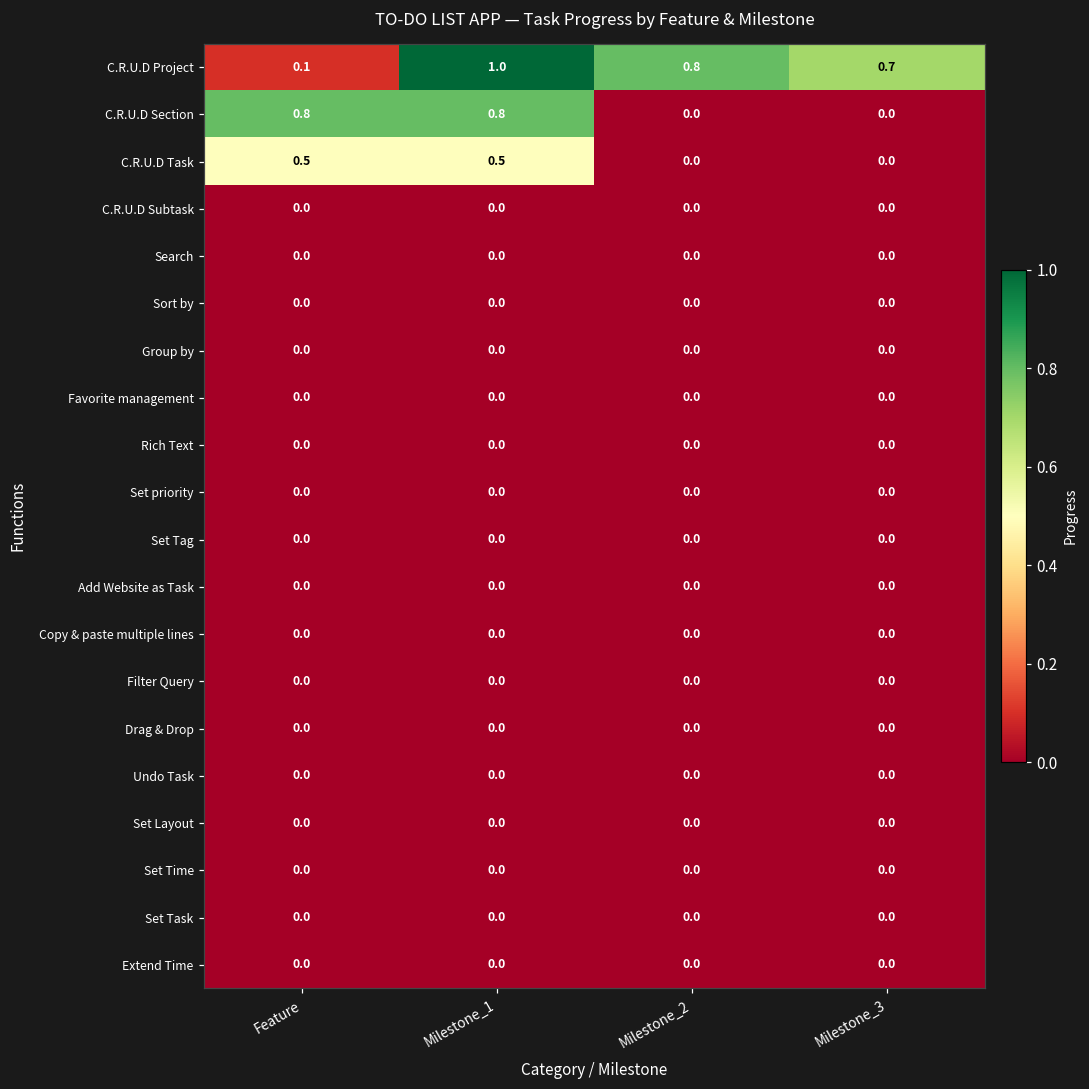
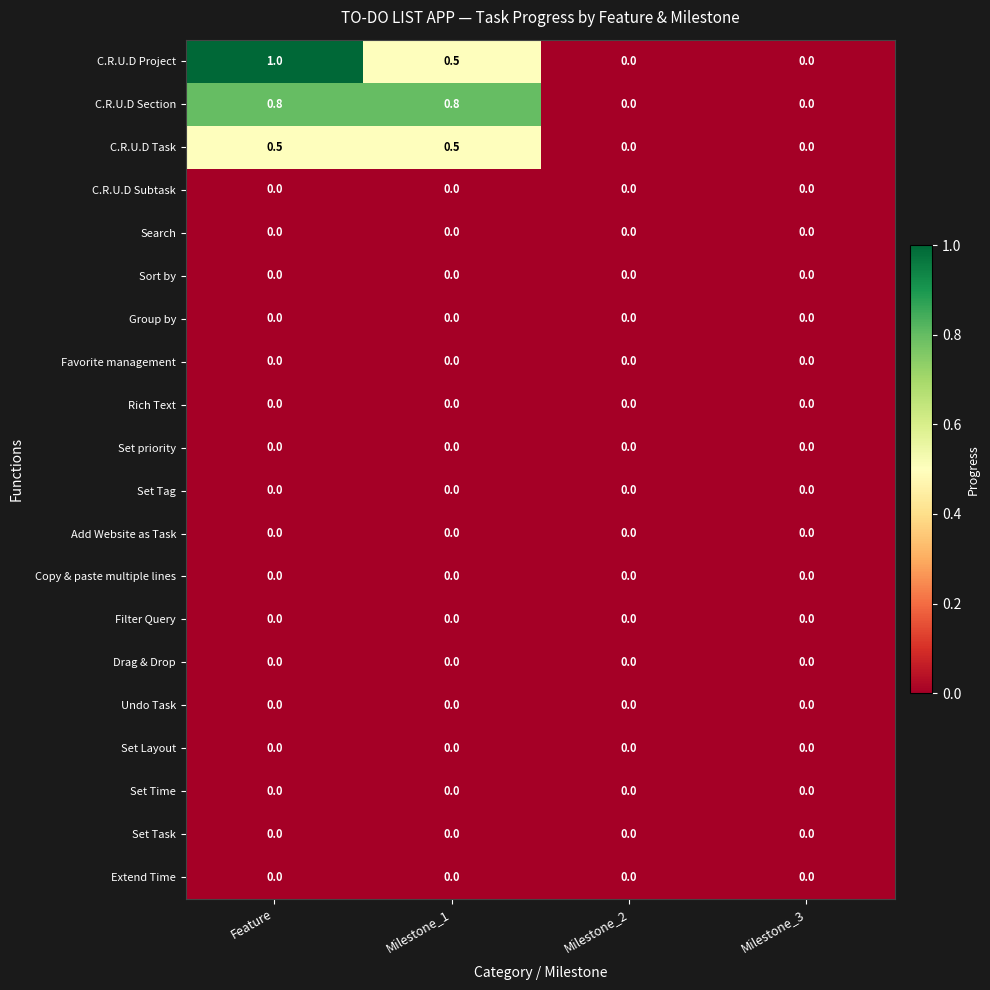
C.R.U.D Project, Feature: 0.1 -> 1.0
C.R.U.D Project, Milestone_1: 1.0 -> 0.5
C.R.U.D Project, Milestone_2: 0.8 -> 0.0
C.R.U.D Project, Milestone_3: 0.7 -> 0.0
